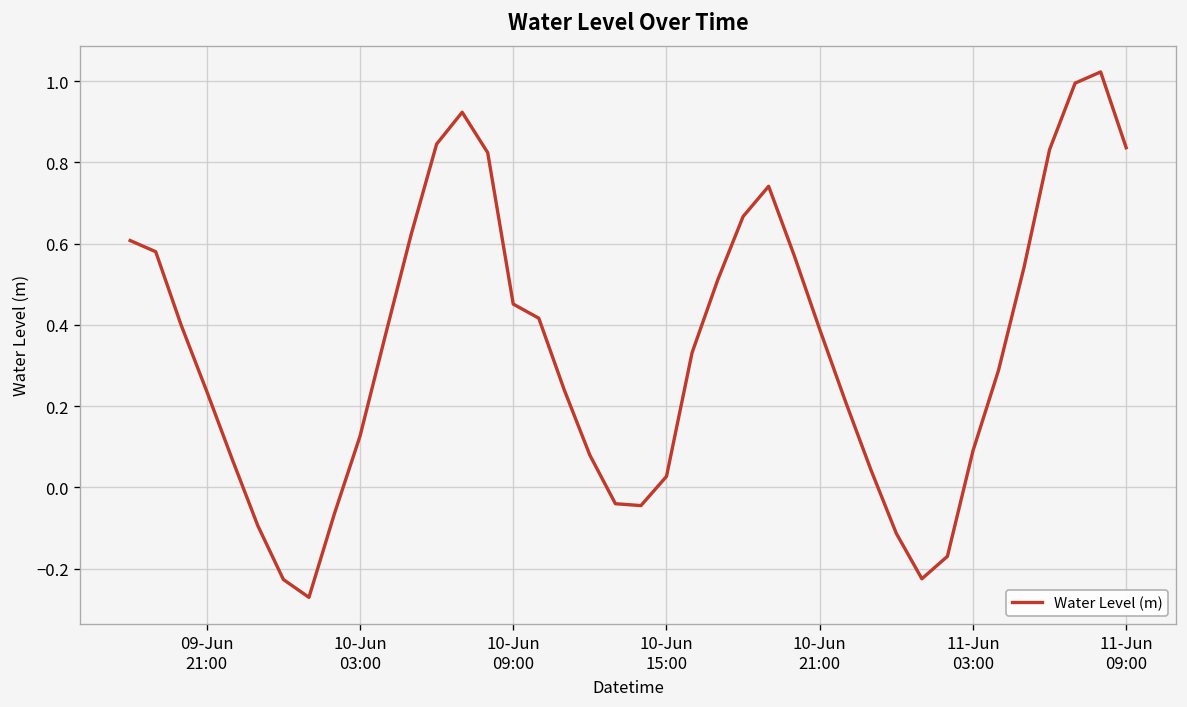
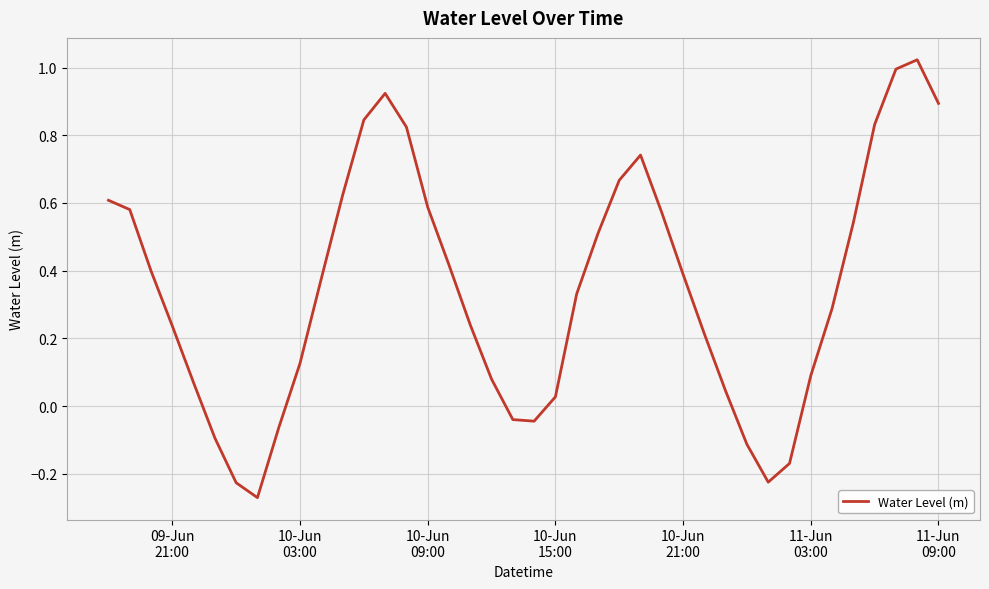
10-Jun 09:00: 0.45 -> 0.59
11-Jun 09:00: 0.84 -> 0.89
